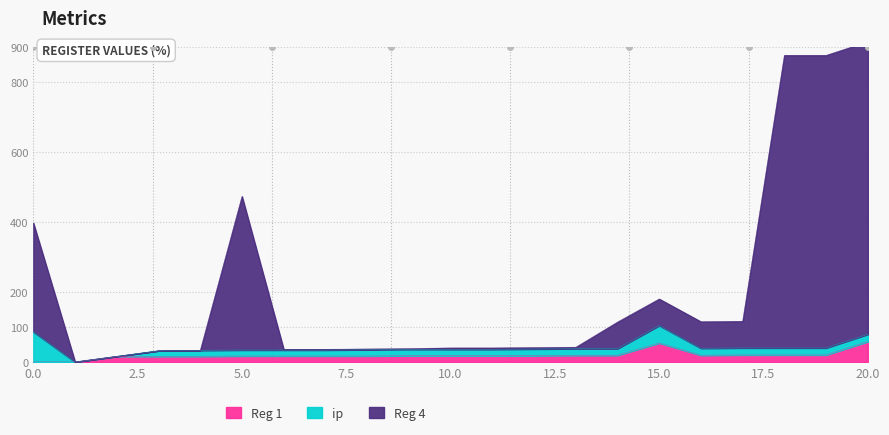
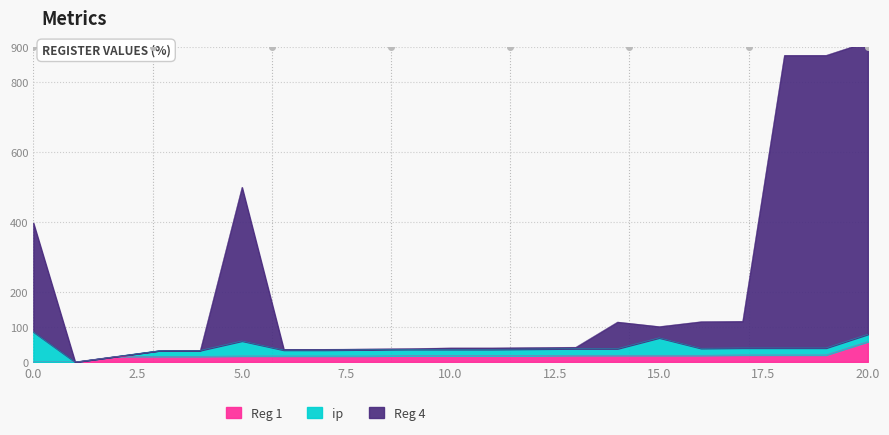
ip, 5.0: 20 -> 40
Reg 1, 15.0: 50 -> 20
Reg 4, 15.0: 80 -> 30
